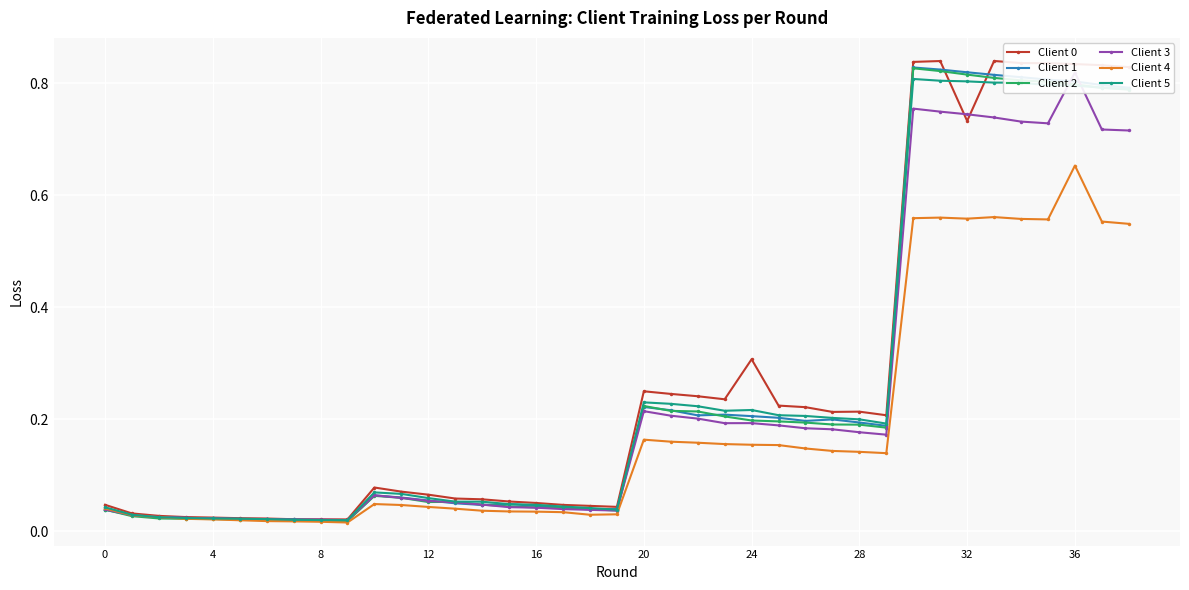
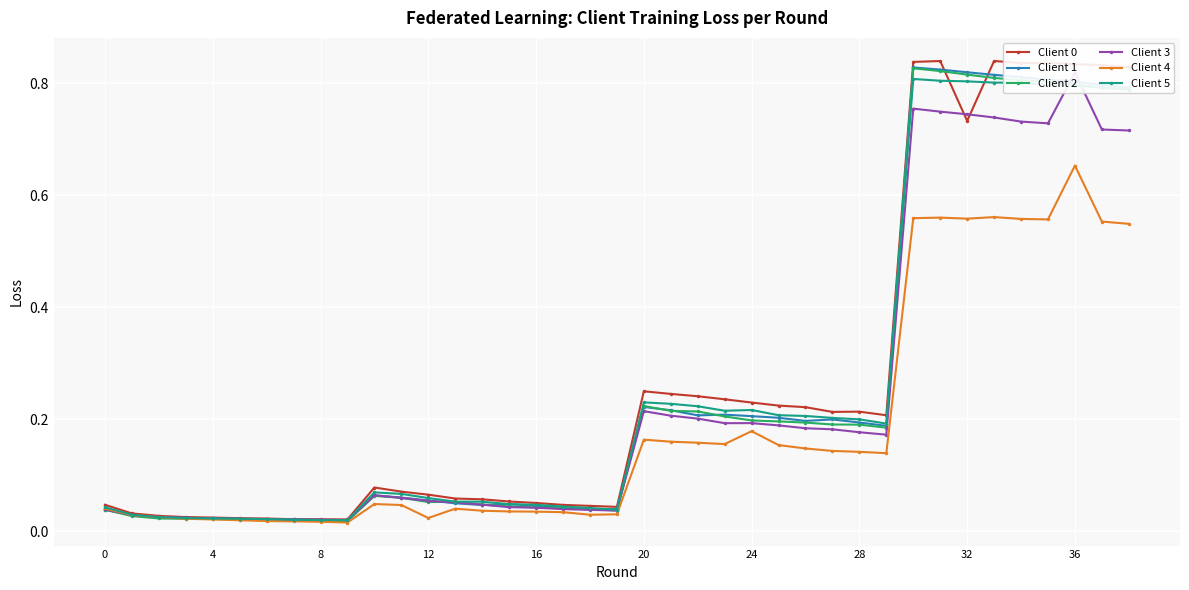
Client 4, 12: 0.04 -> 0.02
Client 0, 24: 0.31 -> 0.23
Client 4, 24: 0.15 -> 0.18
